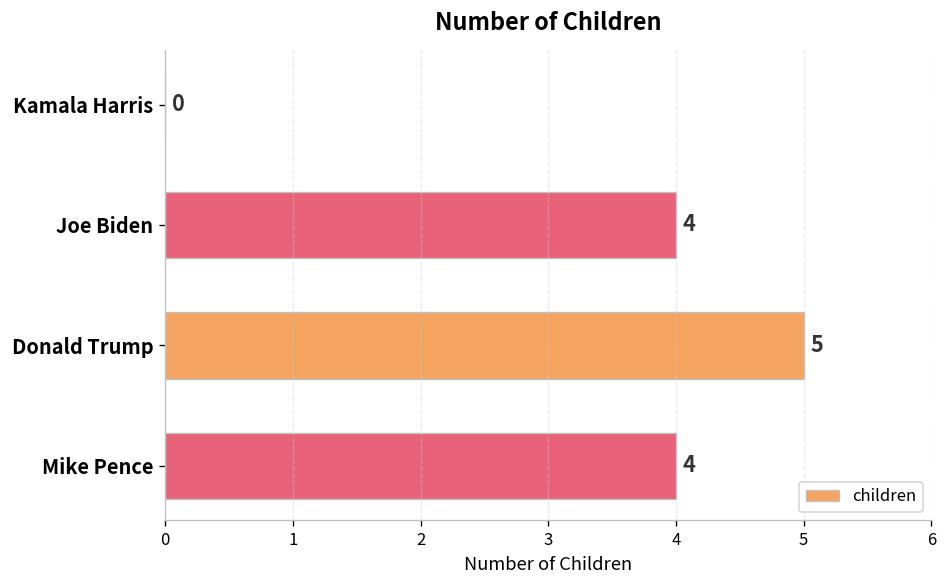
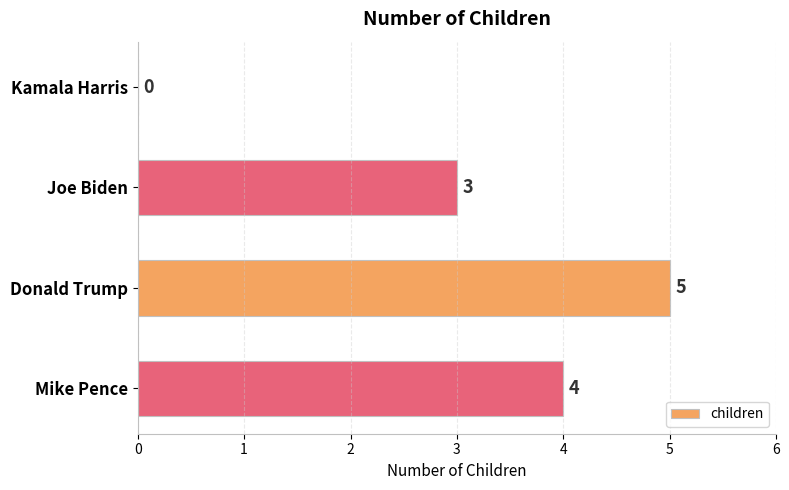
Joe Biden: 4 -> 3
